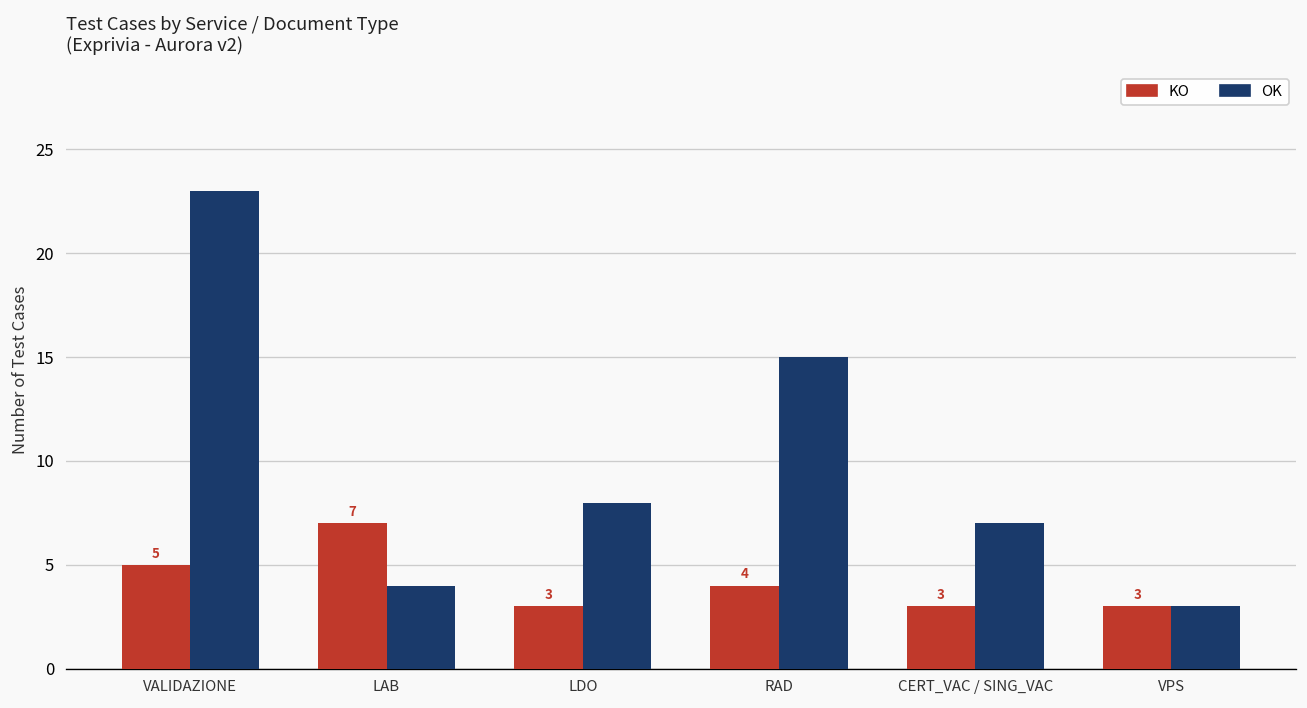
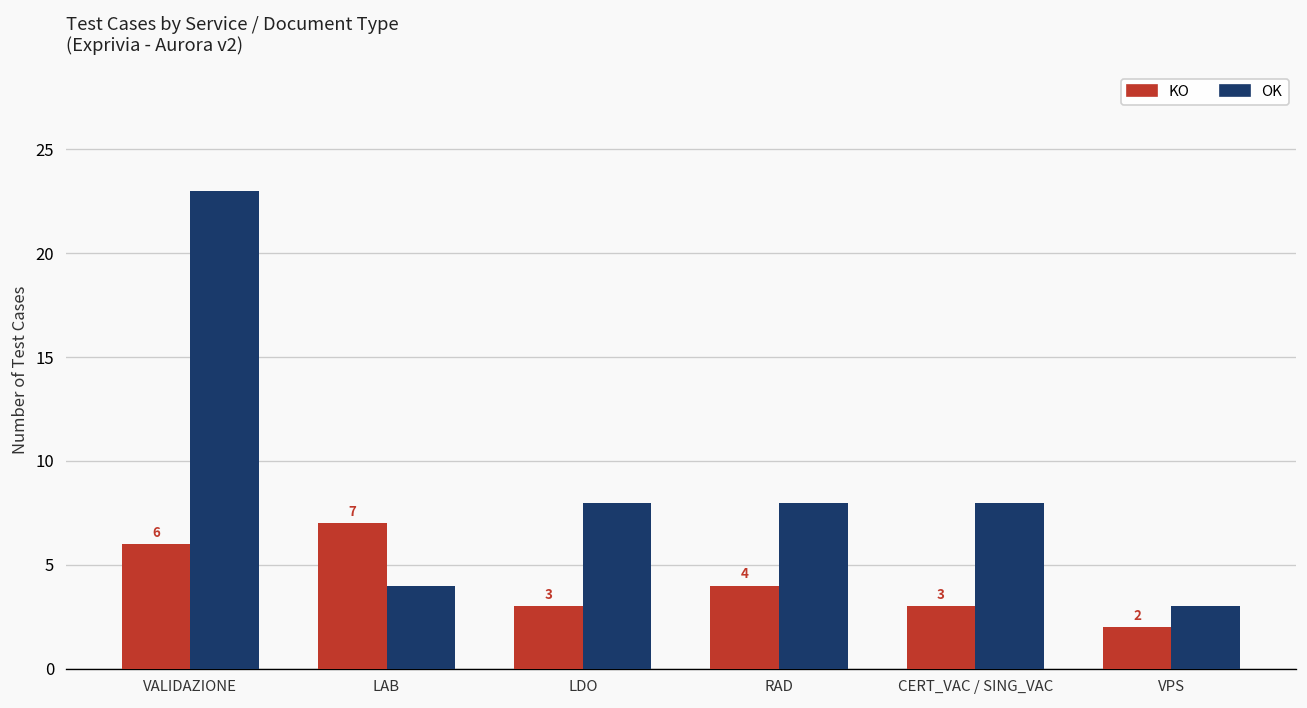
KO, VALIDAZIONE: 5 -> 6
OK, RAD: 15 -> 8
OK, CERT_VAC / SING_VAC: 7 -> 8
KO, VPS: 3 -> 2
